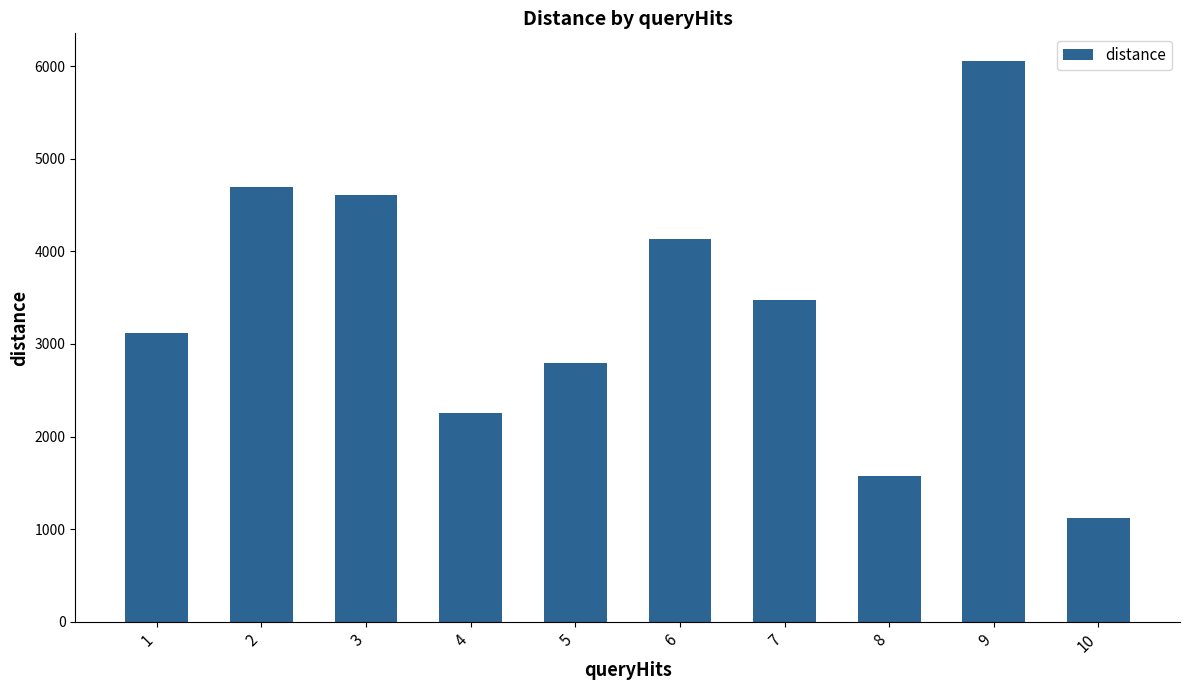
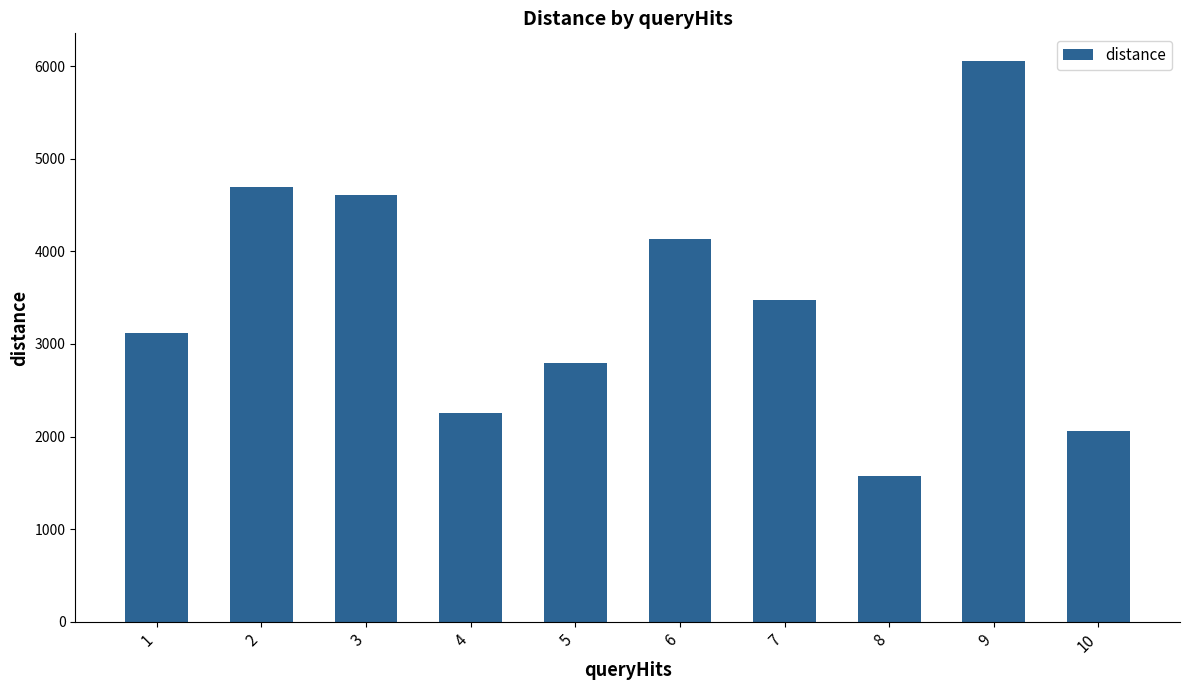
10: 1100 -> 2100
